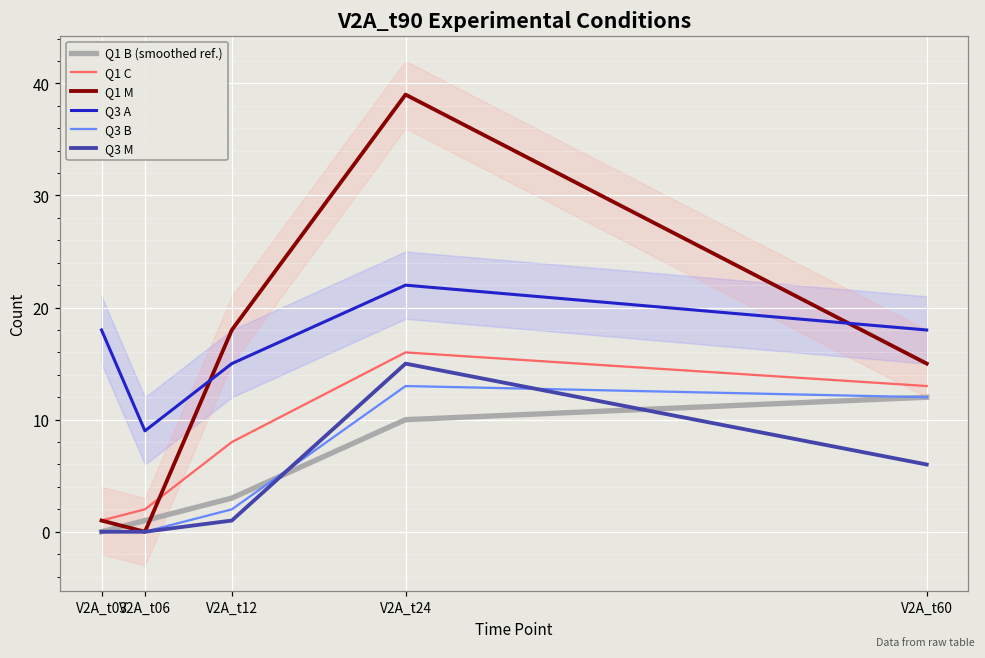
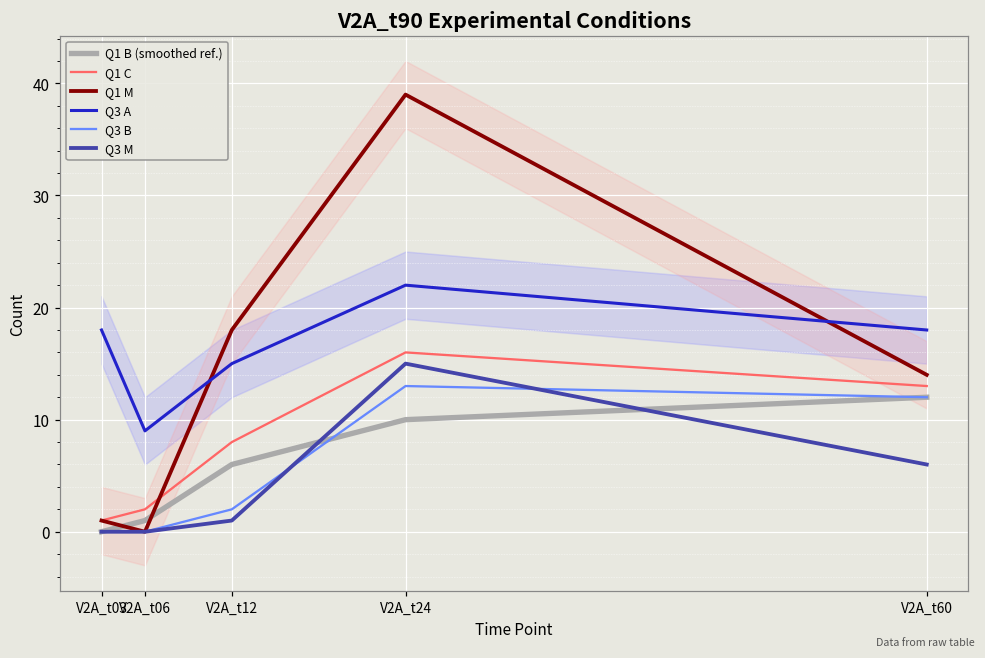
Q1 B (smoothed ref.), V2A_t12: 3 -> 6
Q1 M, V2A_t60: 15 -> 14
